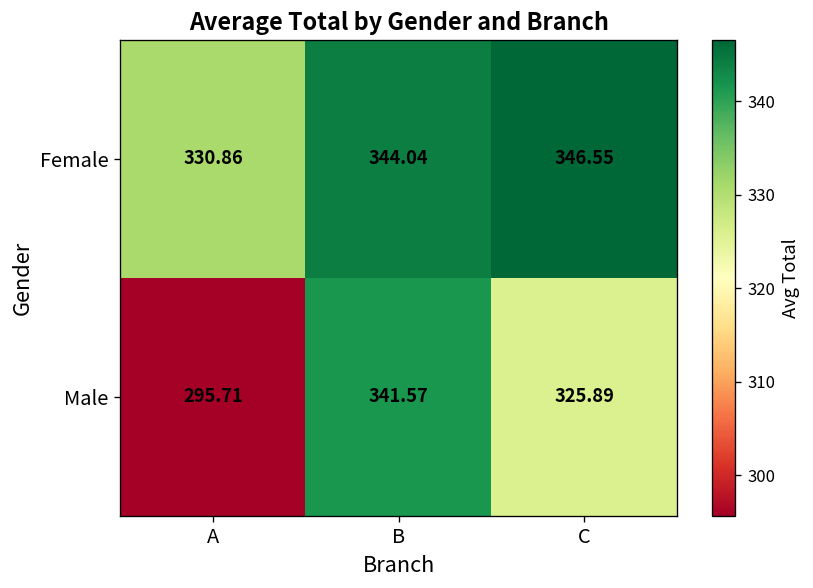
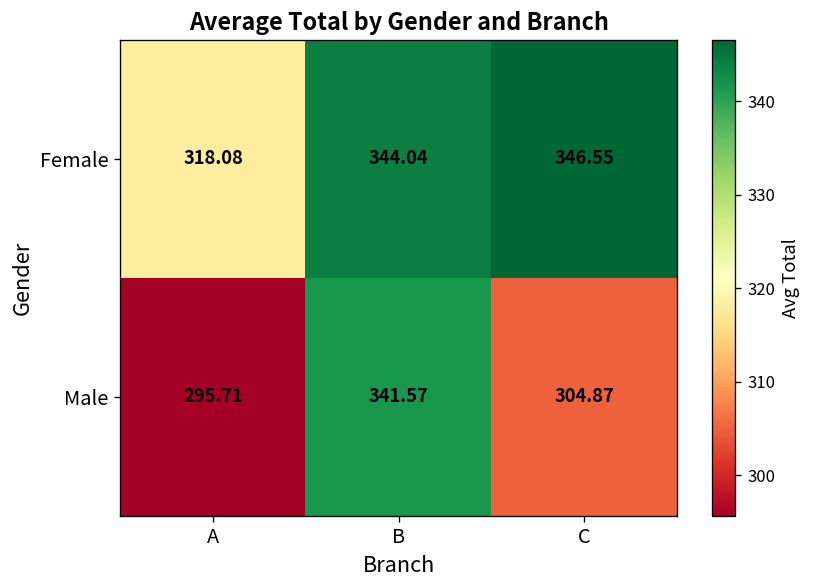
Female, A: 330.86 -> 318.08
Male, C: 325.89 -> 304.87
